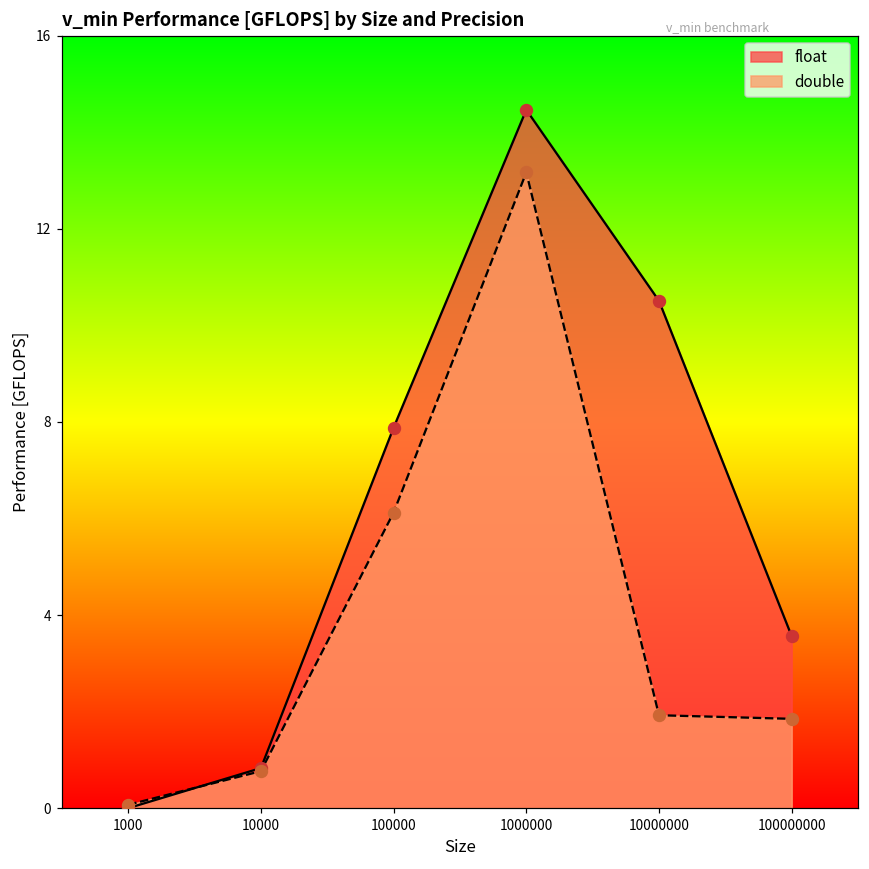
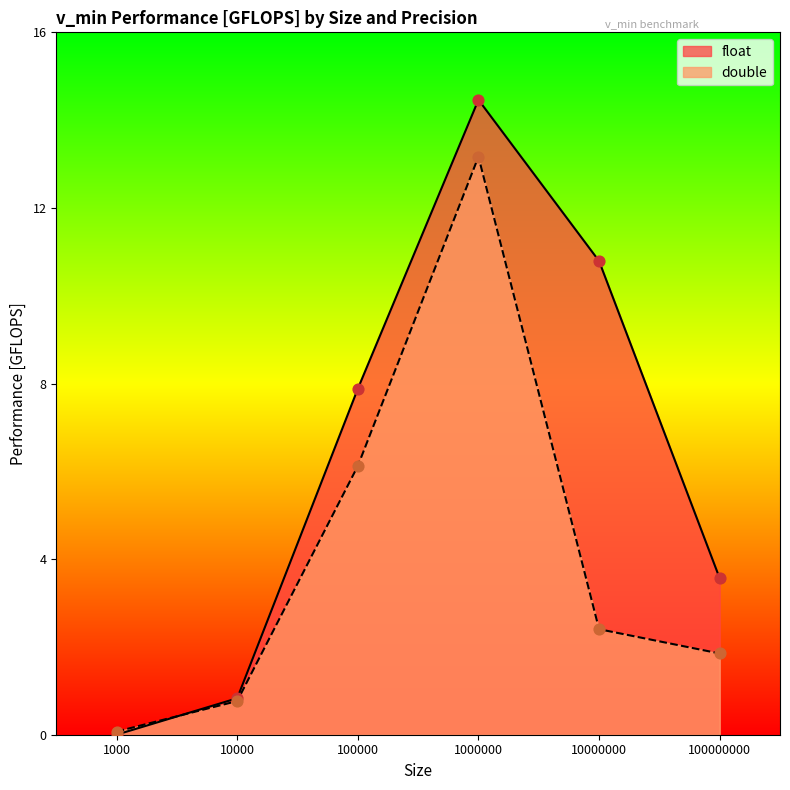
float, 10000000: 10.5 -> 10.8
double, 10000000: 1.9 -> 2.4
